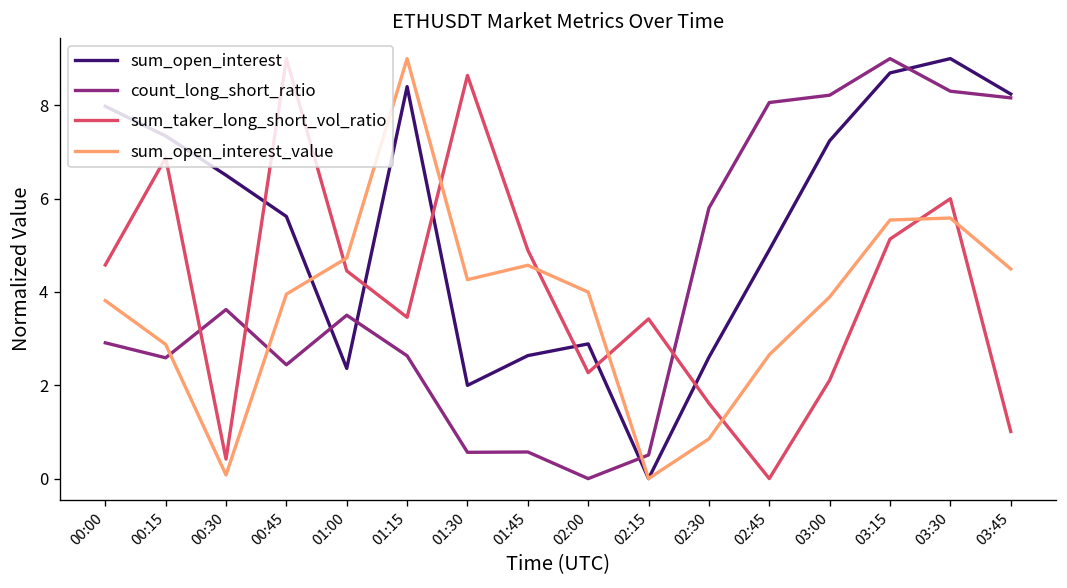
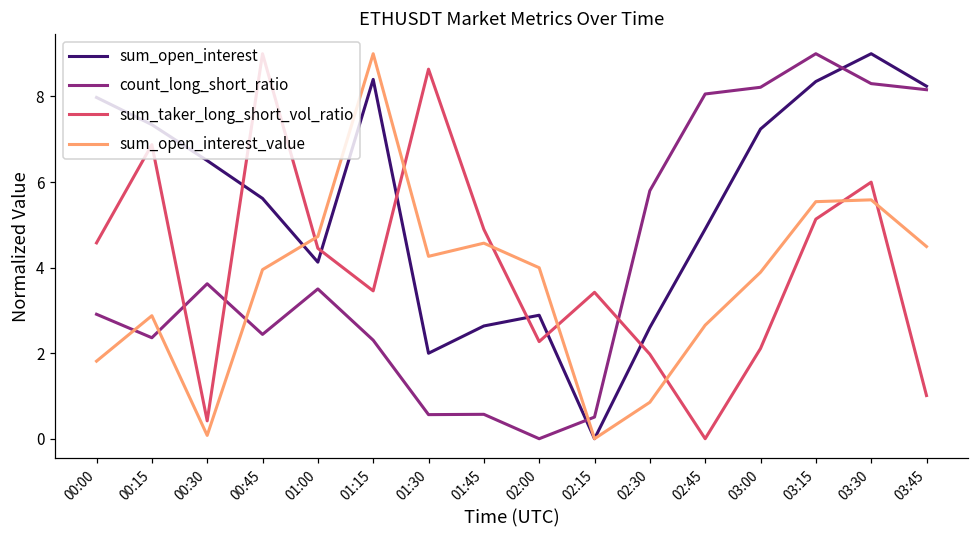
sum_open_interest_value, 00:00: 3.8 -> 1.8
count_long_short_ratio, 00:15: 2.6 -> 2.4
sum_open_interest, 01:00: 2.4 -> 4.1
count_long_short_ratio, 01:15: 2.6 -> 2.3
sum_taker_long_short_vol_ratio, 02:30: 1.6 -> 2.0
sum_open_interest, 03:15: 8.7 -> 8.4
